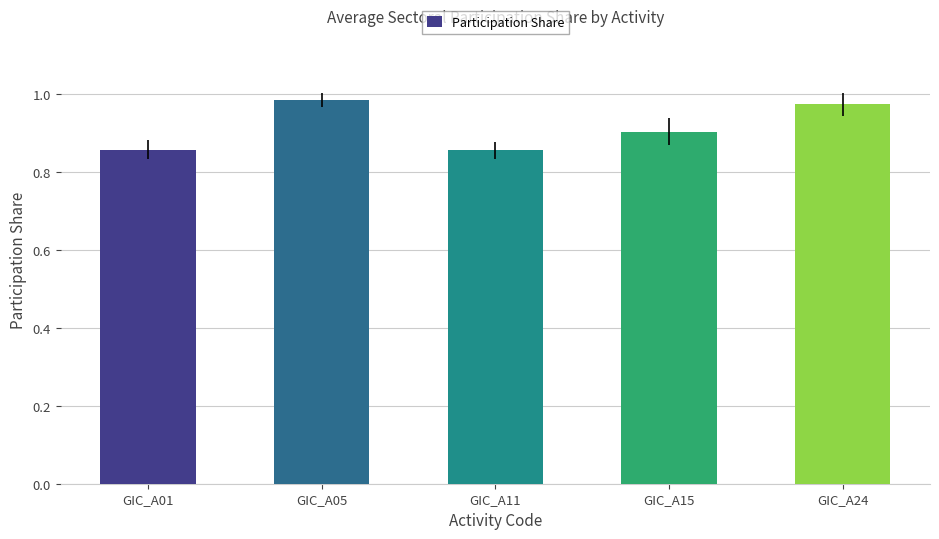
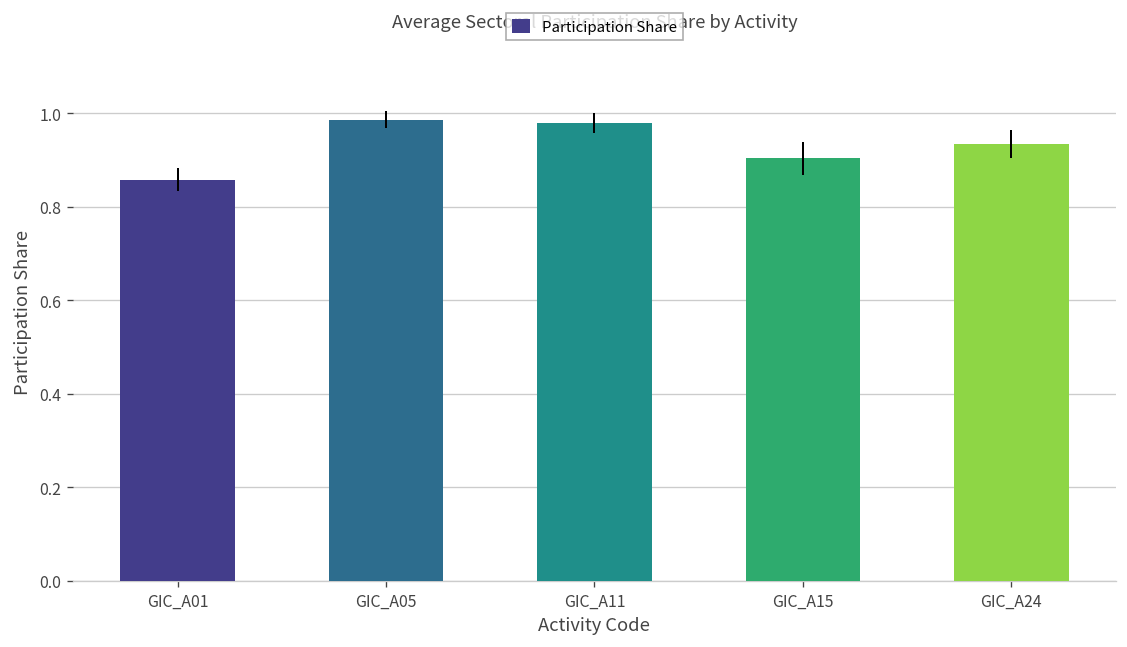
GIC_A11: 0.86 -> 0.98
GIC_A24: 0.97 -> 0.93
